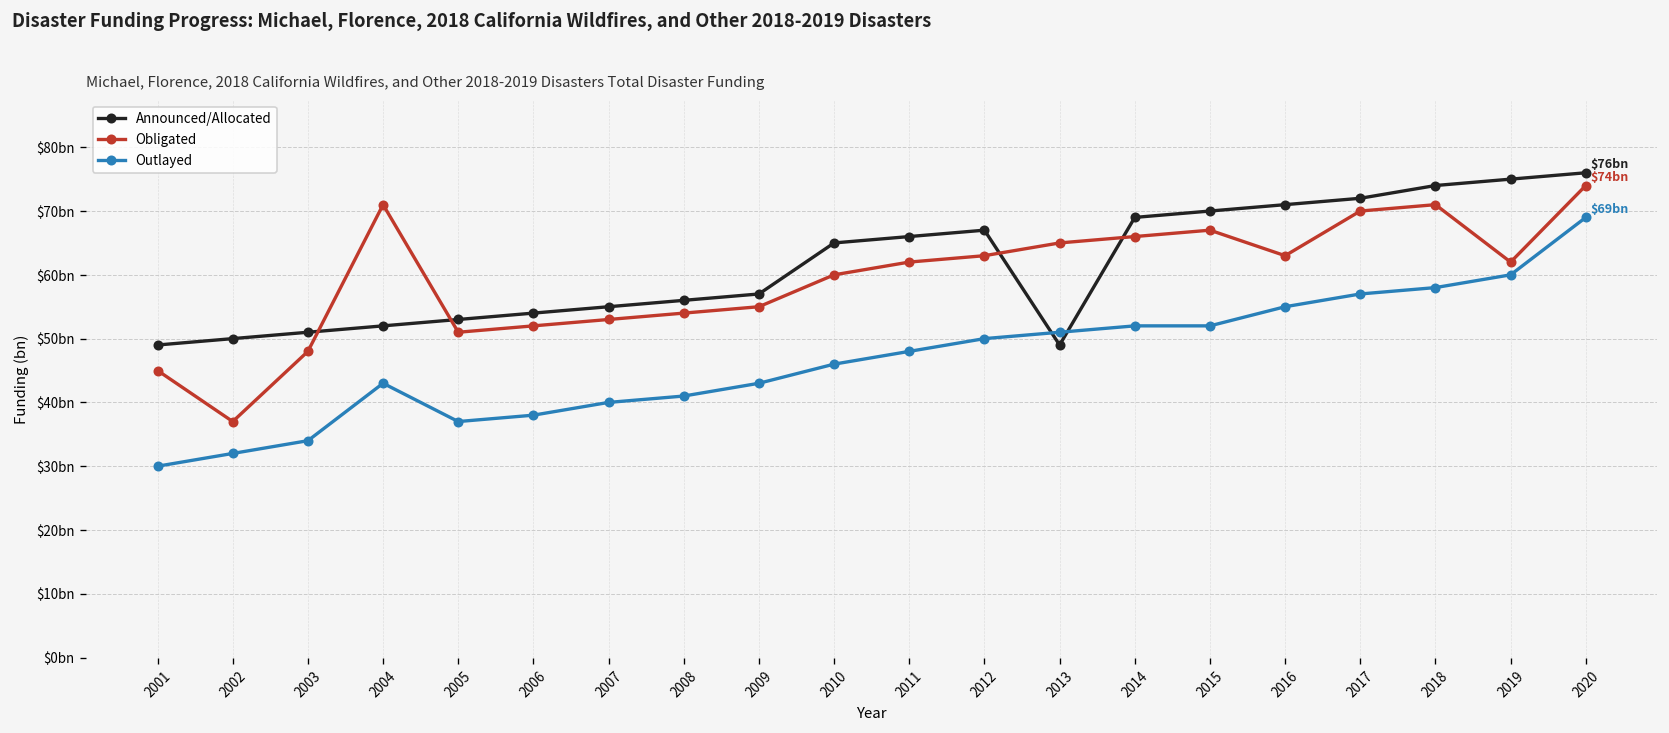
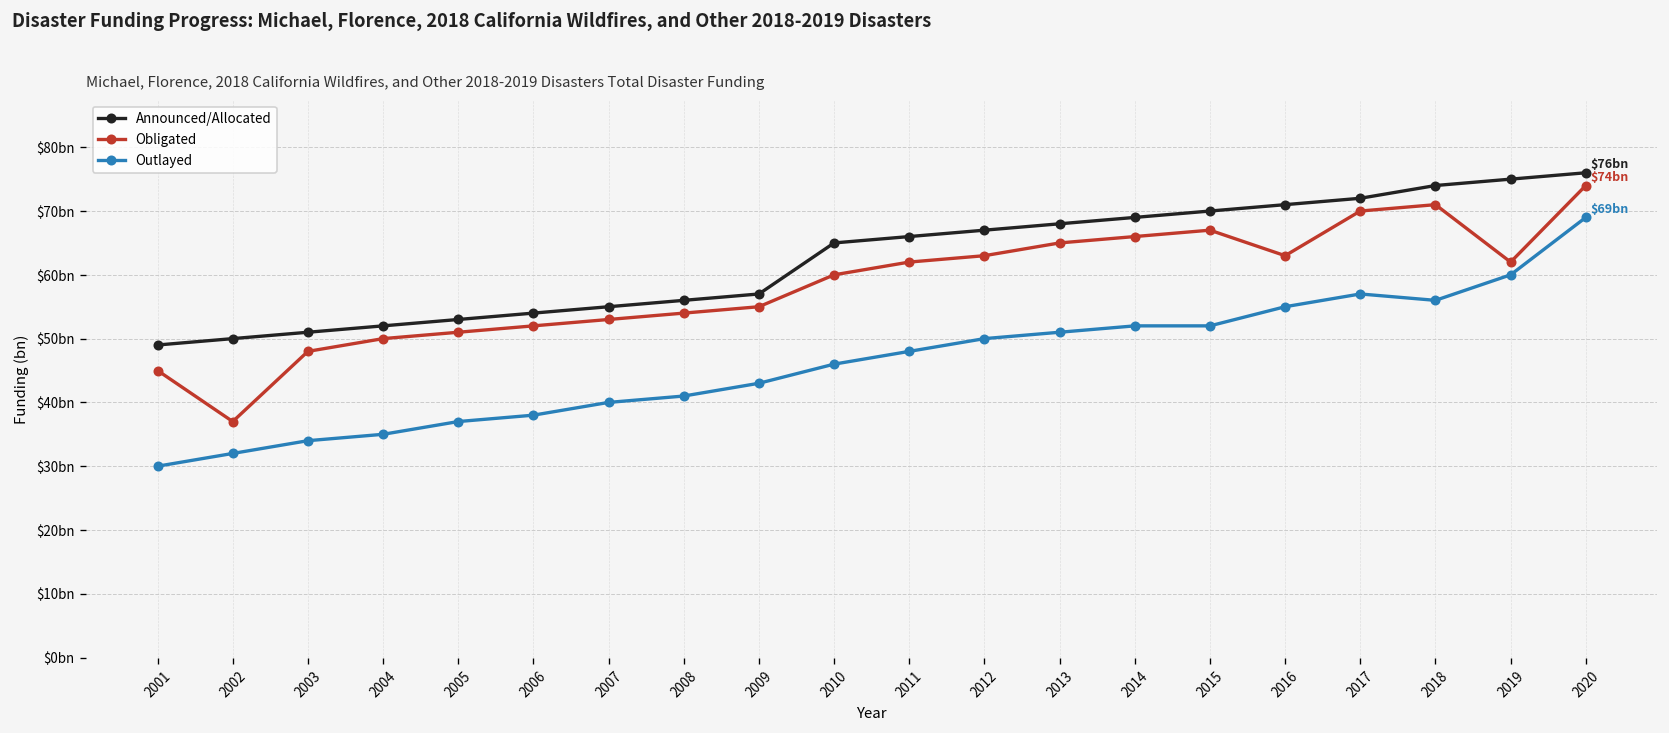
Obligated, 2004: $71000000000 -> $50000000000
Outlayed, 2004: $43000000000 -> $35000000000
Announced/Allocated, 2013: $49000000000 -> $68000000000
Outlayed, 2018: $58000000000 -> $56000000000
